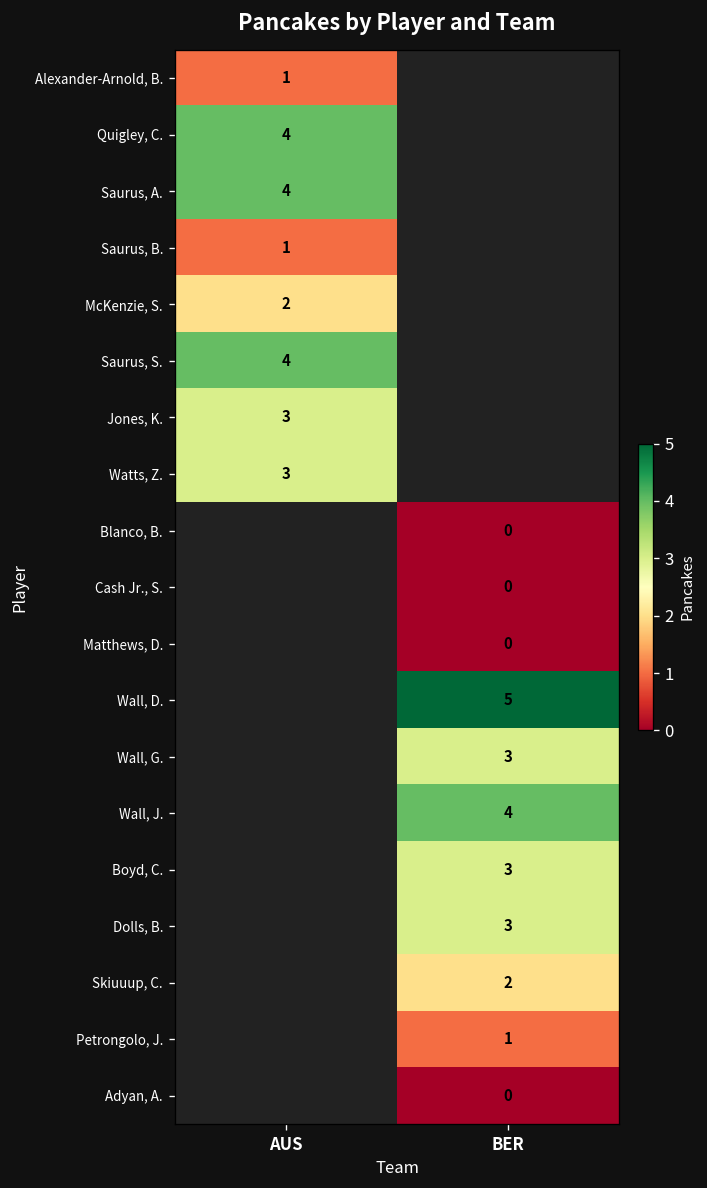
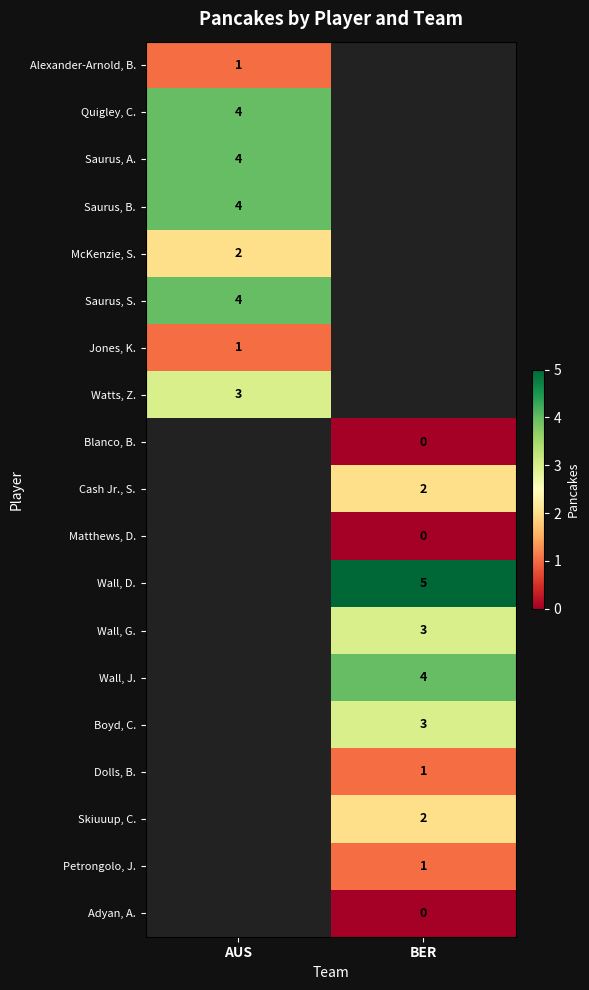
Saurus, B., AUS: 1 -> 4
Jones, K., AUS: 3 -> 1
Cash Jr., S., BER: 0 -> 2
Dolls, B., BER: 3 -> 1
